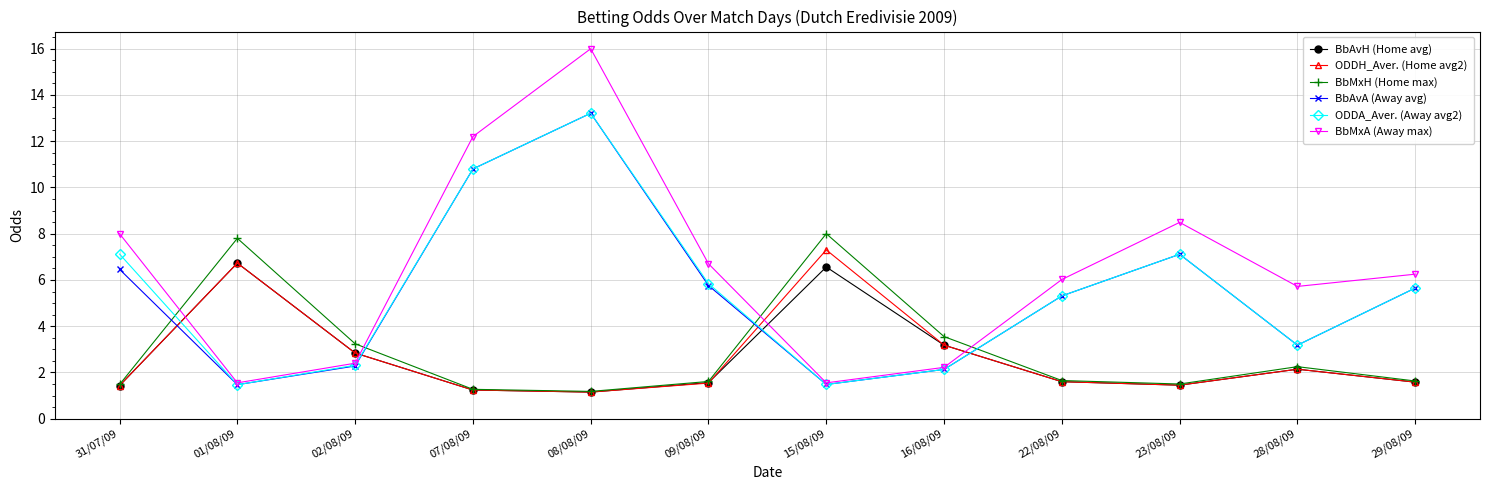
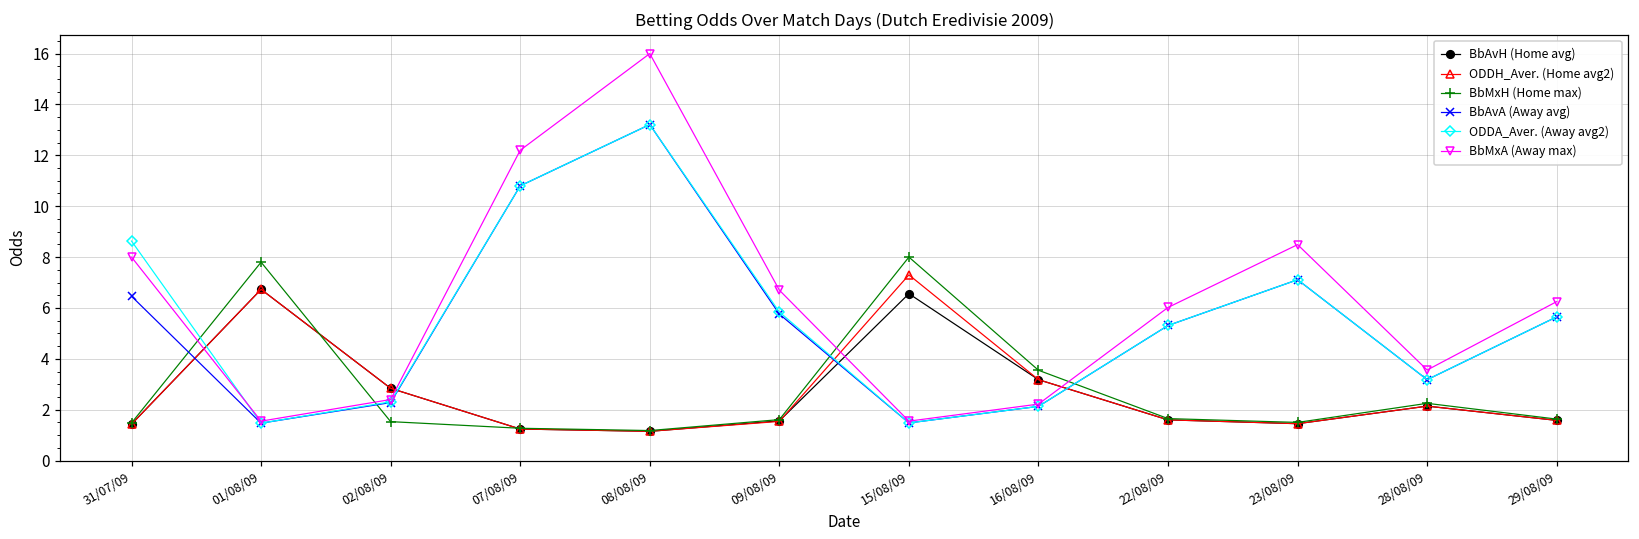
ODDA_Aver. (Away avg2), 31/07/09: 7.1 -> 8.6
BbMxH (Home max), 02/08/09: 3.2 -> 1.5
BbMxA (Away max), 28/08/09: 5.7 -> 3.6
